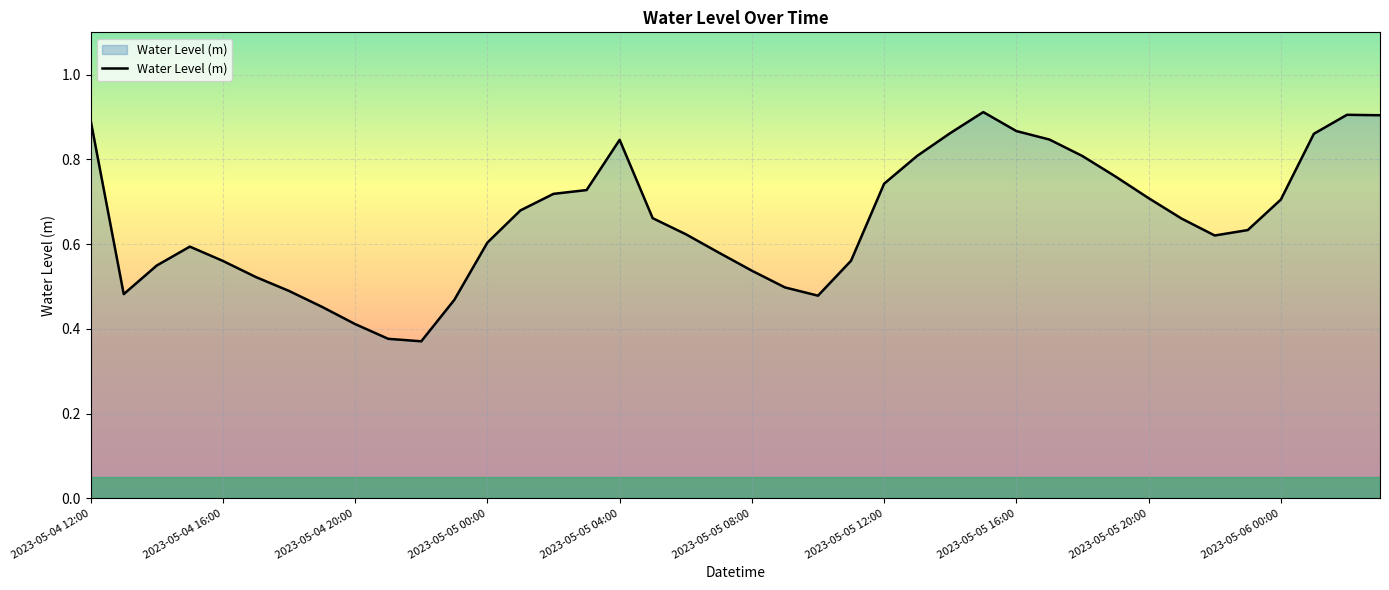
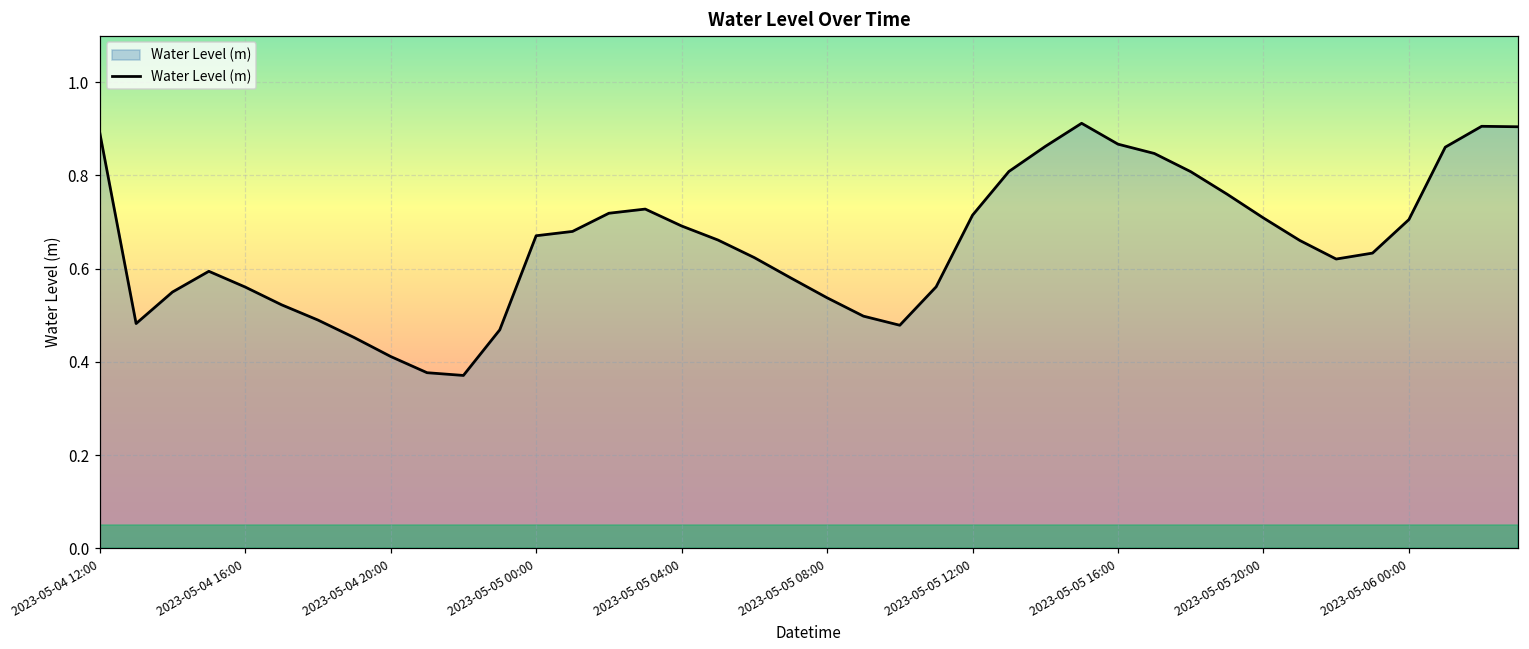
2023-05-05 00:00: 0.60 -> 0.67
2023-05-05 04:00: 0.85 -> 0.69
2023-05-05 12:00: 0.74 -> 0.71
